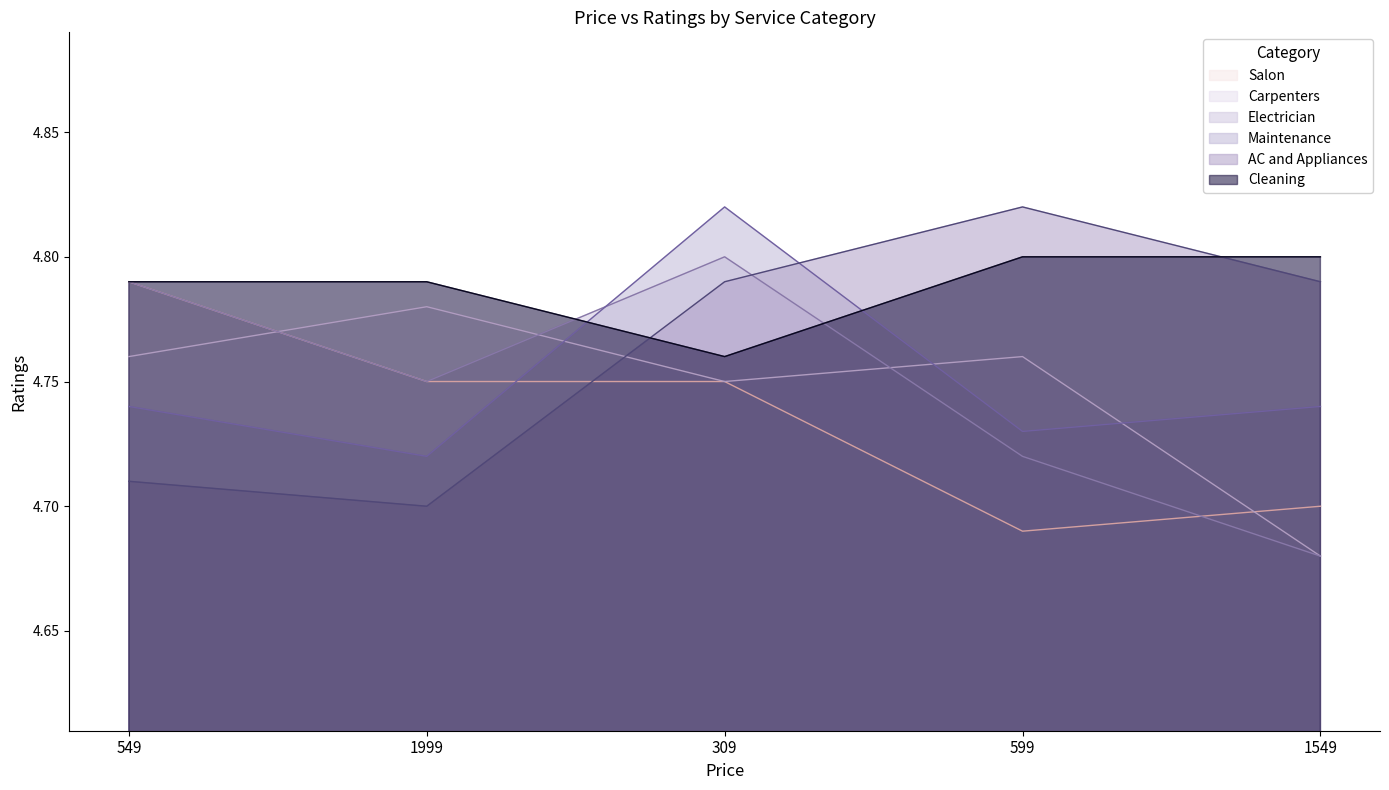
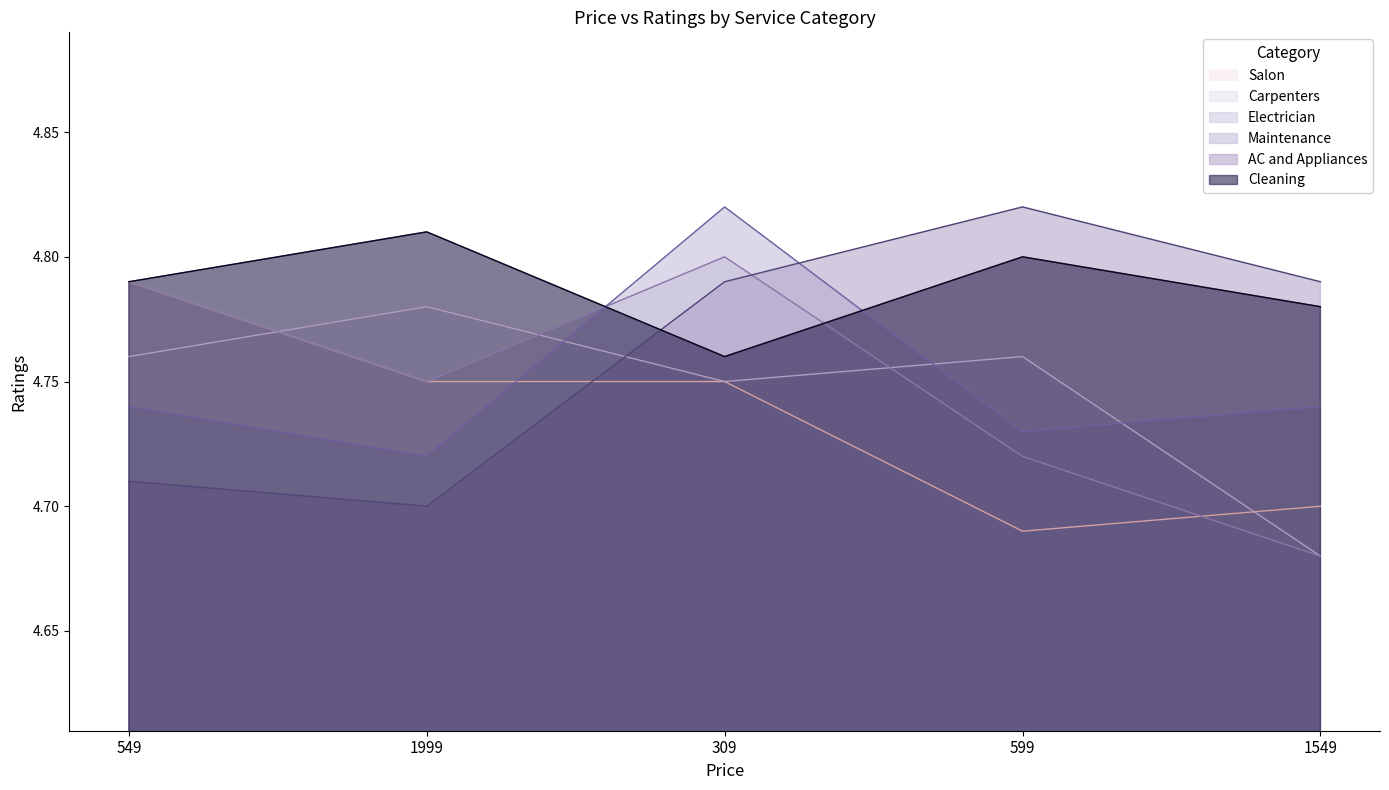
Cleaning, 1999: 4.79 -> 4.81
Cleaning, 1549: 4.80 -> 4.78
